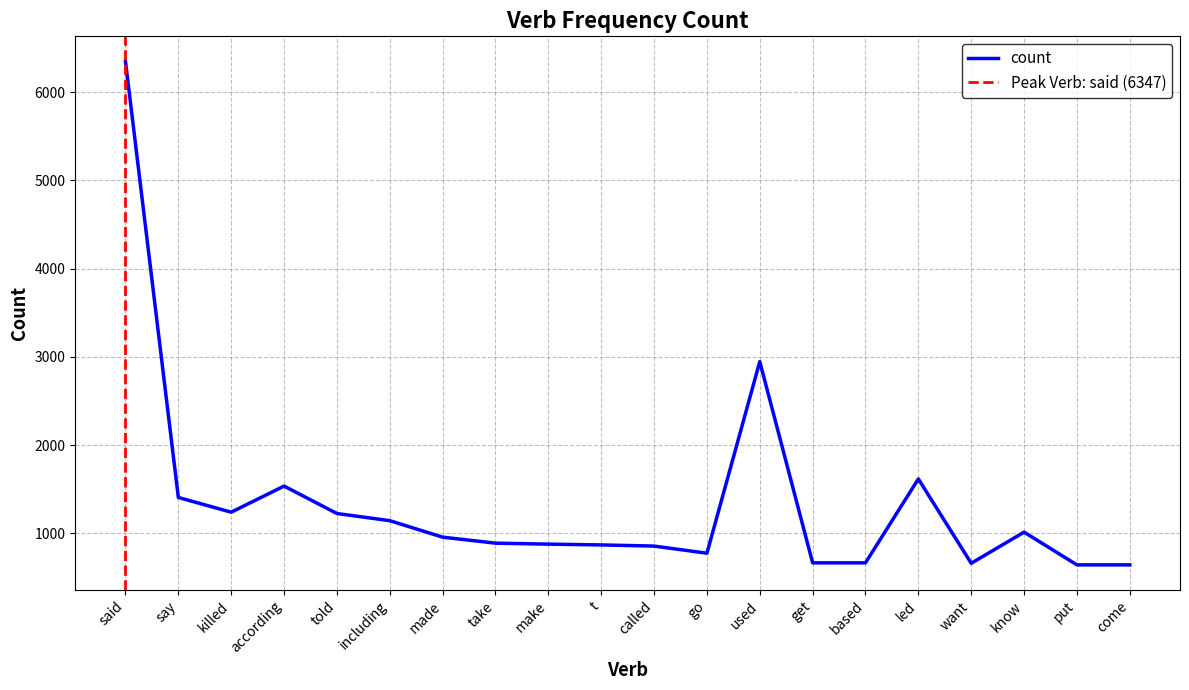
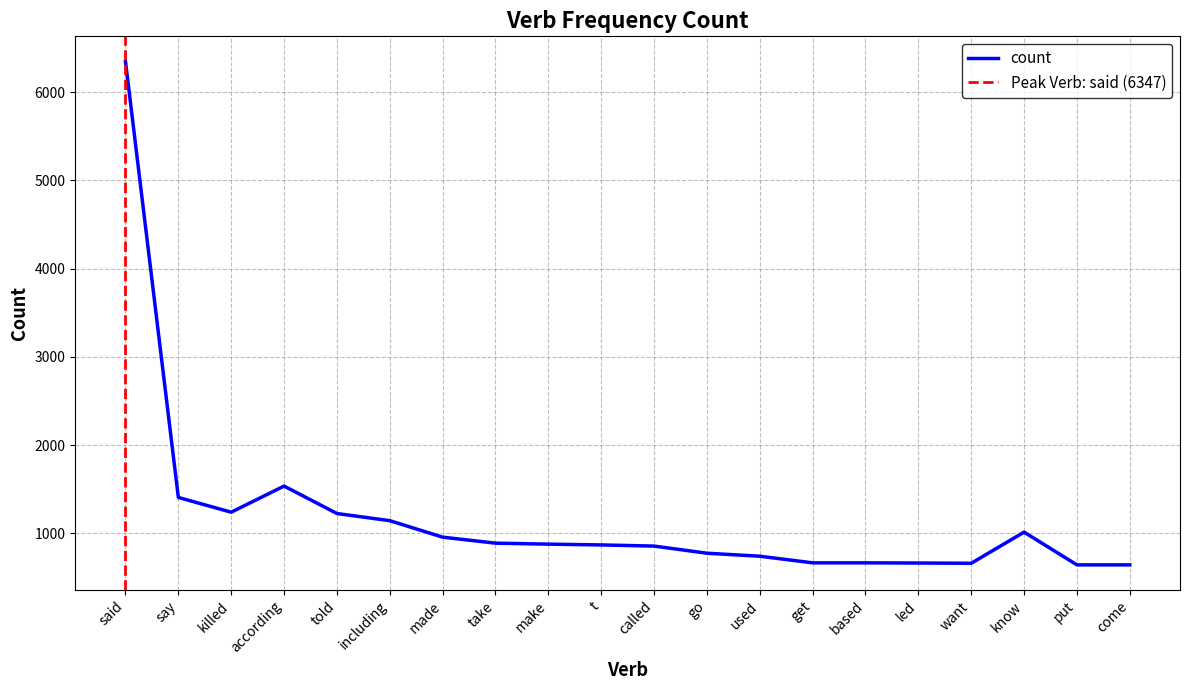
used: 2900 -> 700
led: 1600 -> 700
